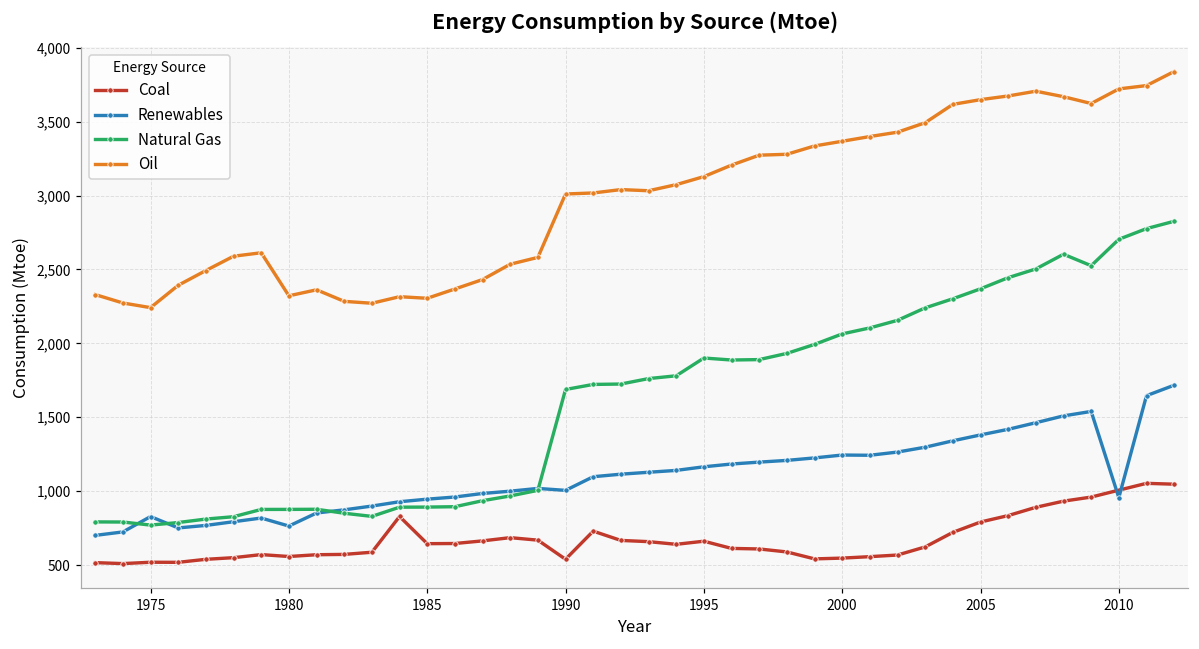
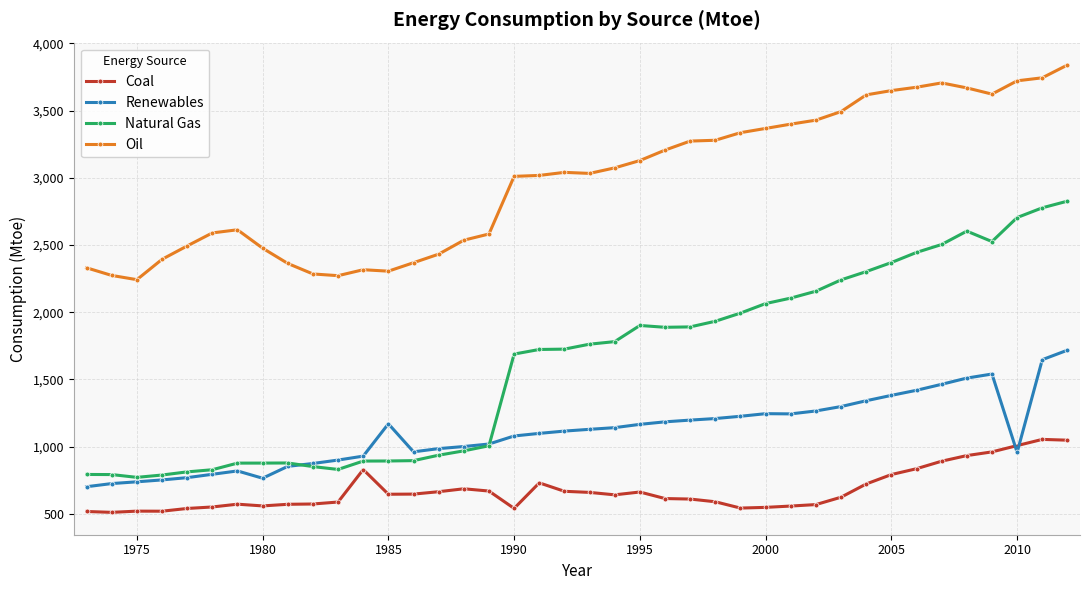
Renewables, 1975: 830 -> 740
Oil, 1980: 2,320 -> 2,480
Renewables, 1985: 950 -> 1,170
Renewables, 1990: 1,010 -> 1,080
